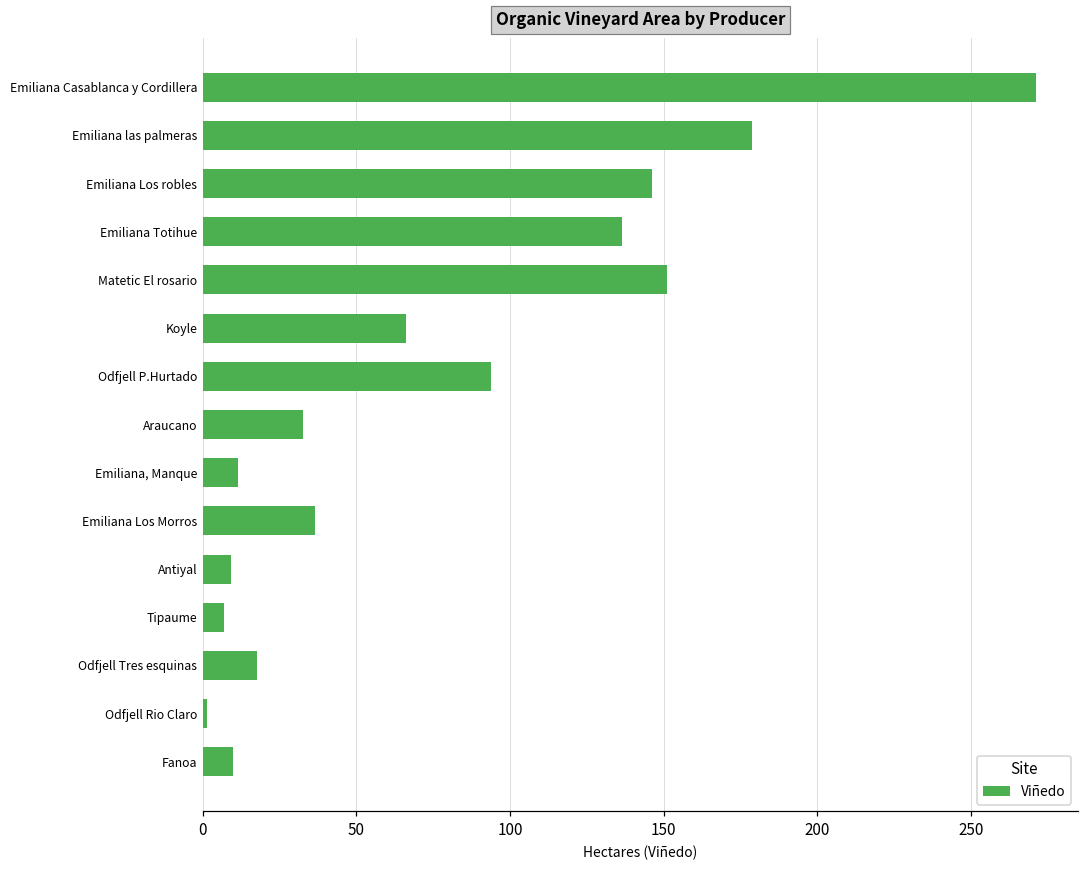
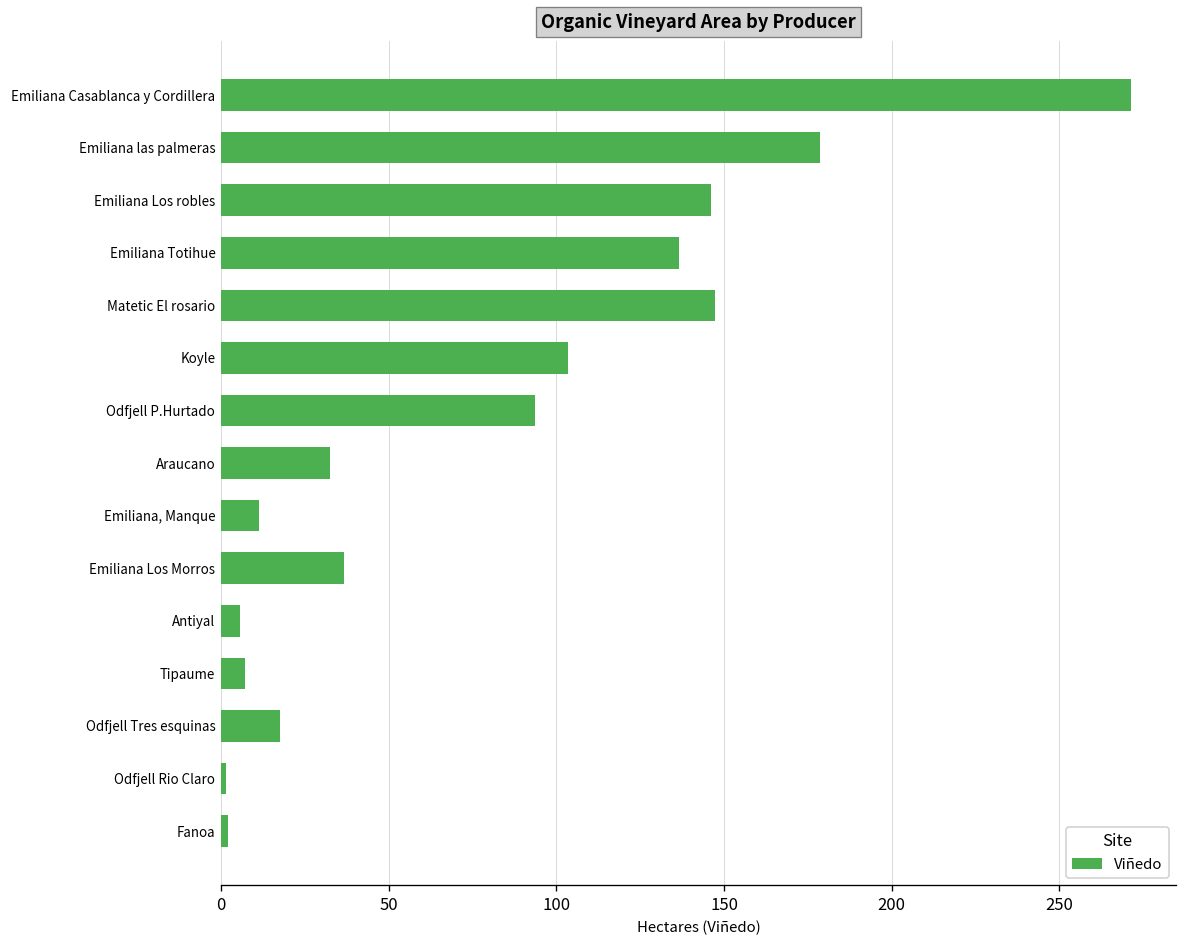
Matetic El rosario: 151 -> 147
Koyle: 66 -> 103
Antiyal: 9 -> 6
Fanoa: 10 -> 2
